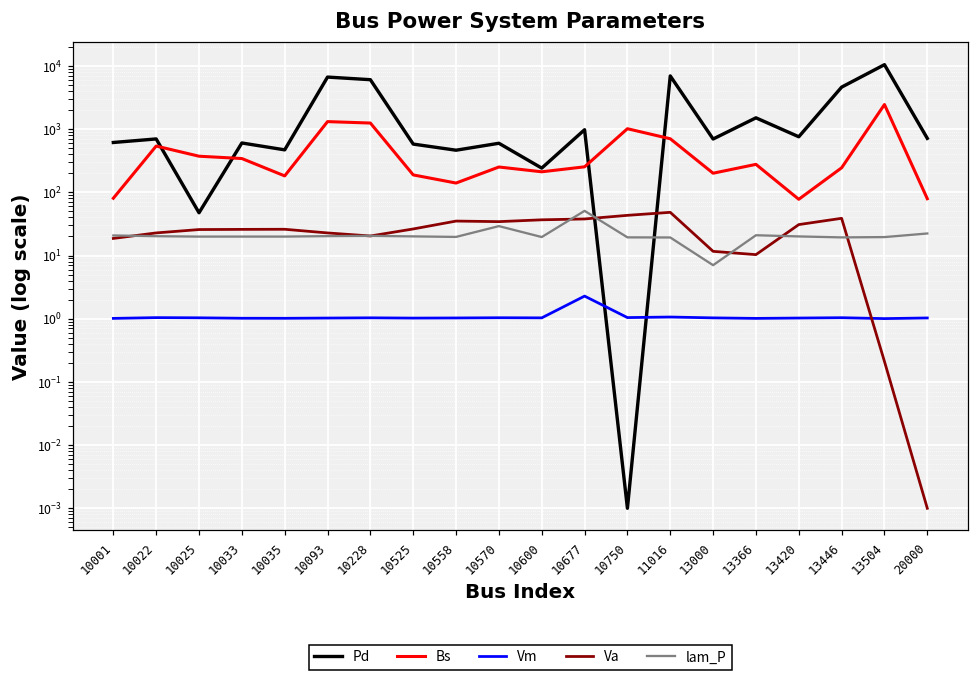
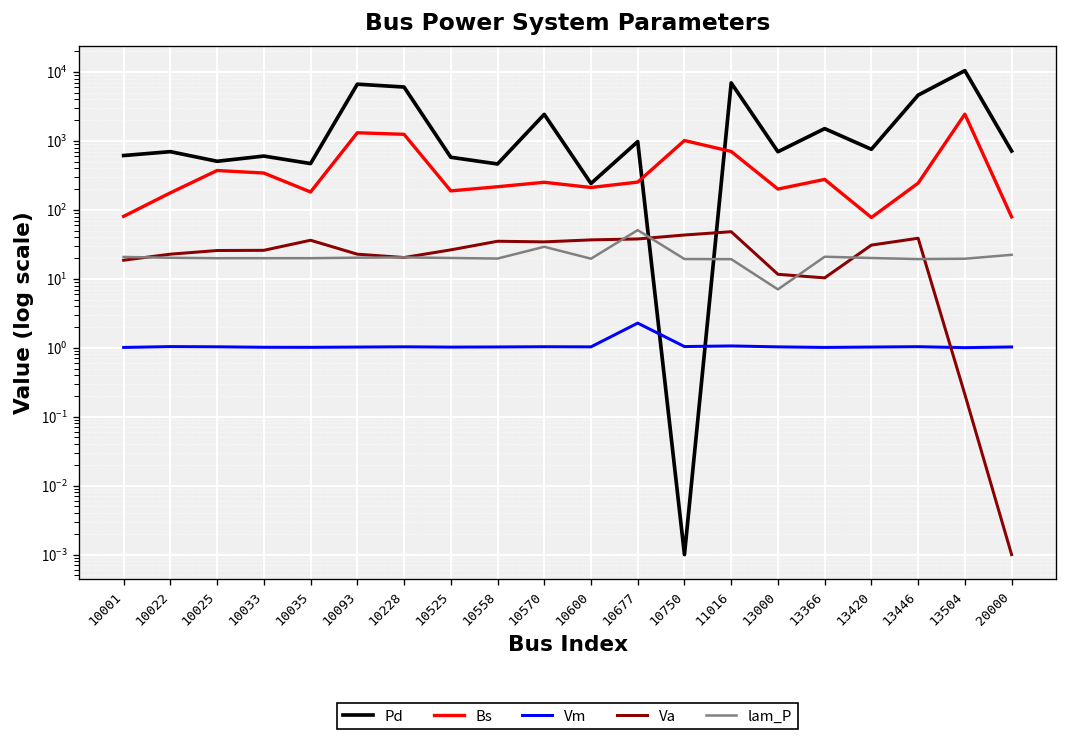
Bs, 10022: 500 -> 180
Pd, 10025: 50 -> 500
Va, 10035: 30 -> 40
Bs, 10558: 140 -> 220
Pd, 10570: 600 -> 2400
